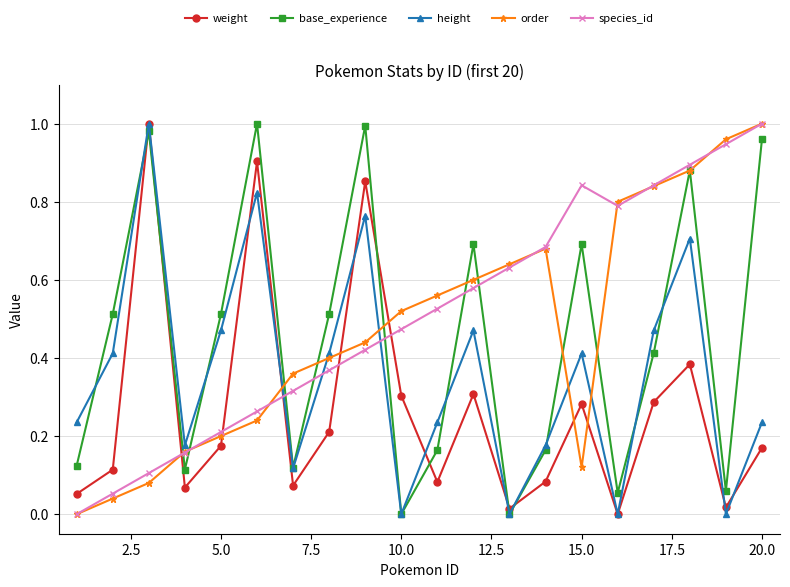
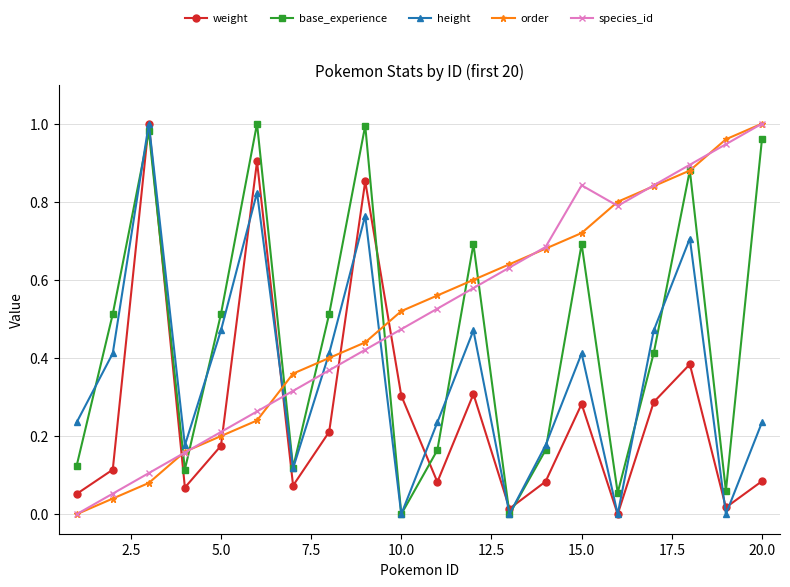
order, 15.0: 0.12 -> 0.72
weight, 20.0: 0.17 -> 0.08
